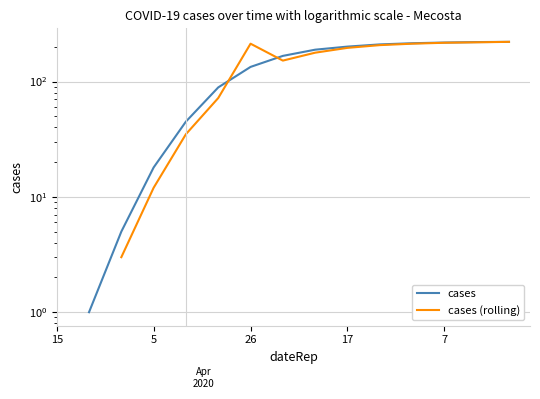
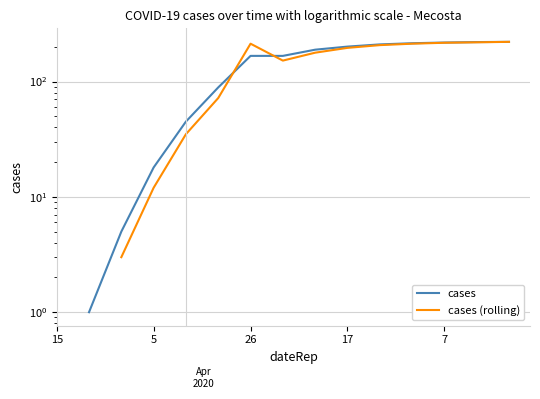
cases, 26: 130 -> 170
